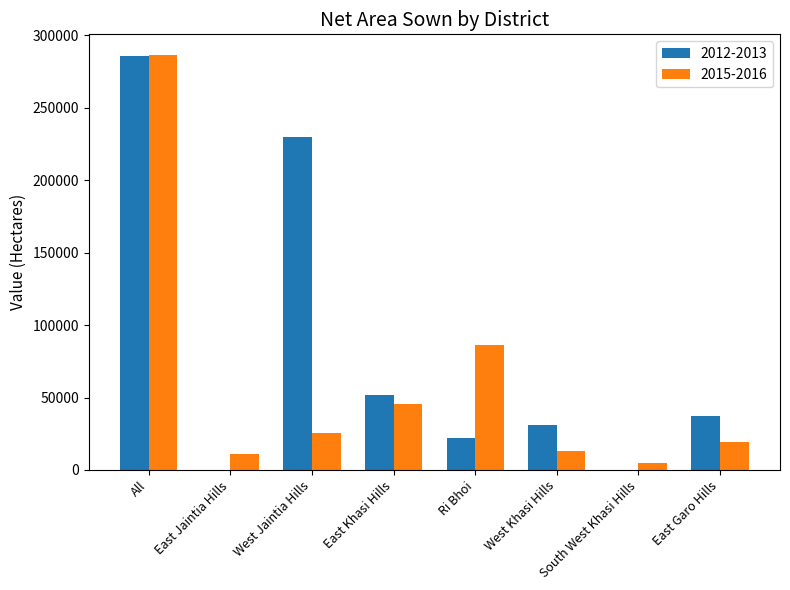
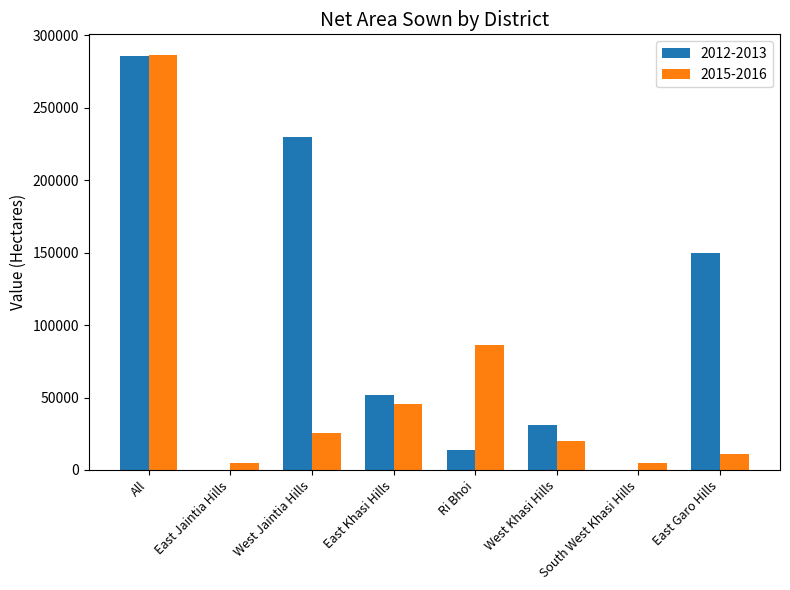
2015-2016, East Jaintia Hills: 11000 -> 5000
2012-2013, Ri Bhoi: 22000 -> 14000
2015-2016, West Khasi Hills: 13000 -> 20000
2012-2013, East Garo Hills: 37000 -> 149000
2015-2016, East Garo Hills: 19000 -> 11000
